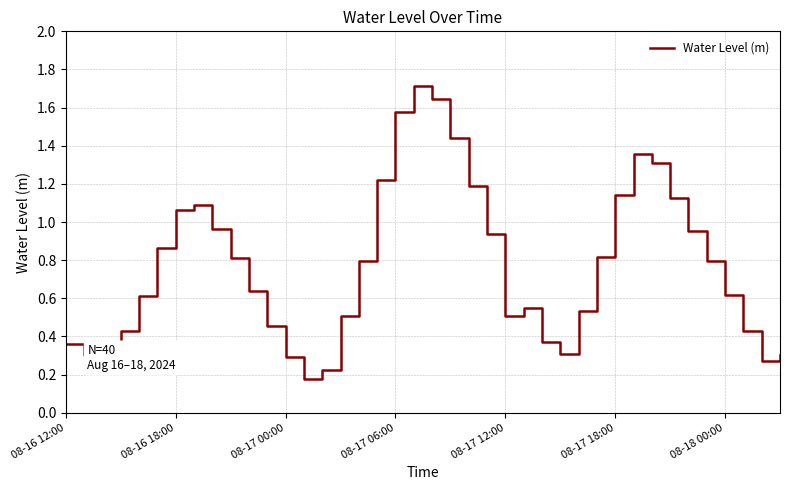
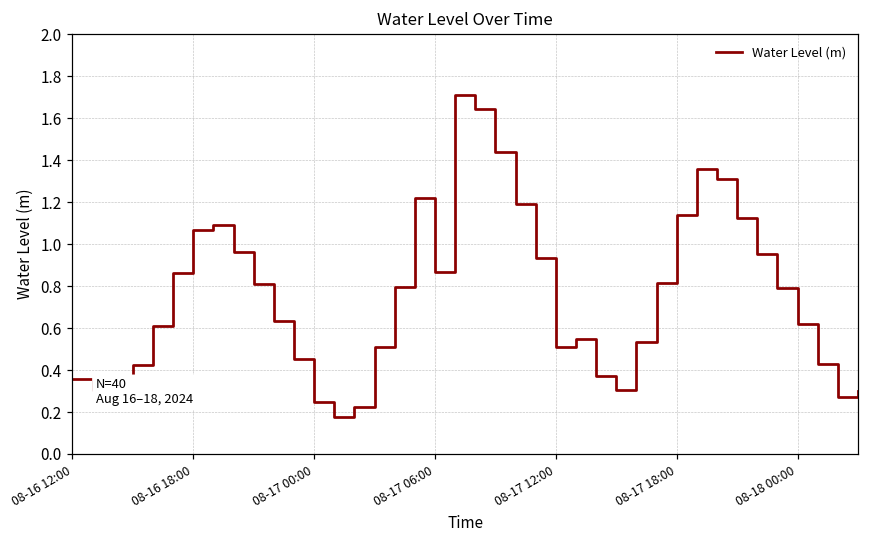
08-17 00:00: 0.29 -> 0.25
08-17 06:00: 1.58 -> 0.87
